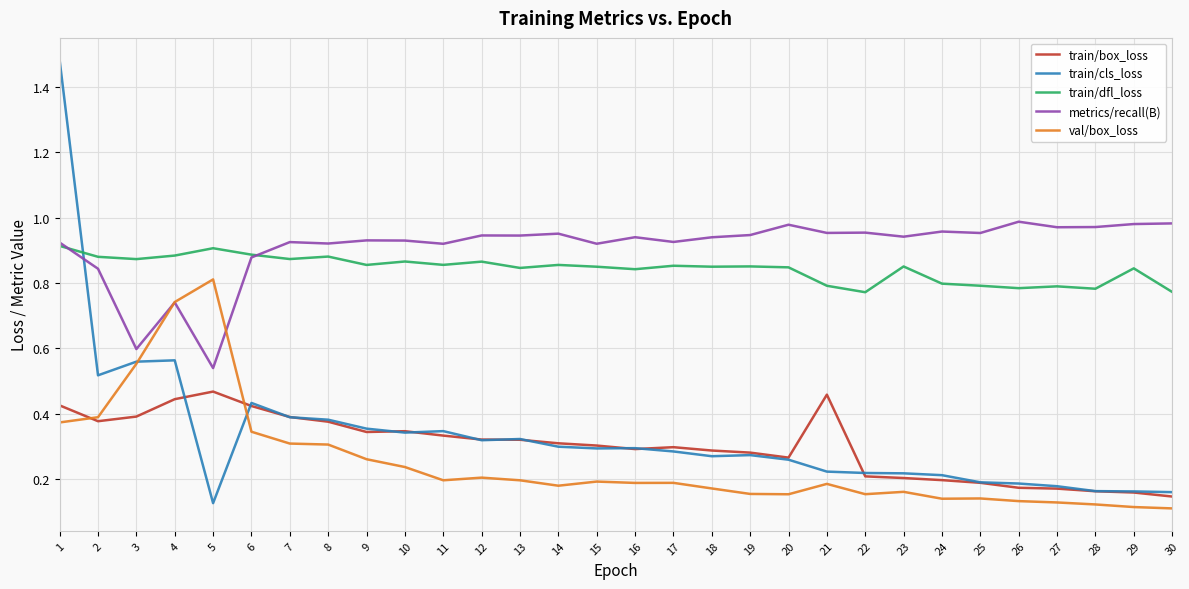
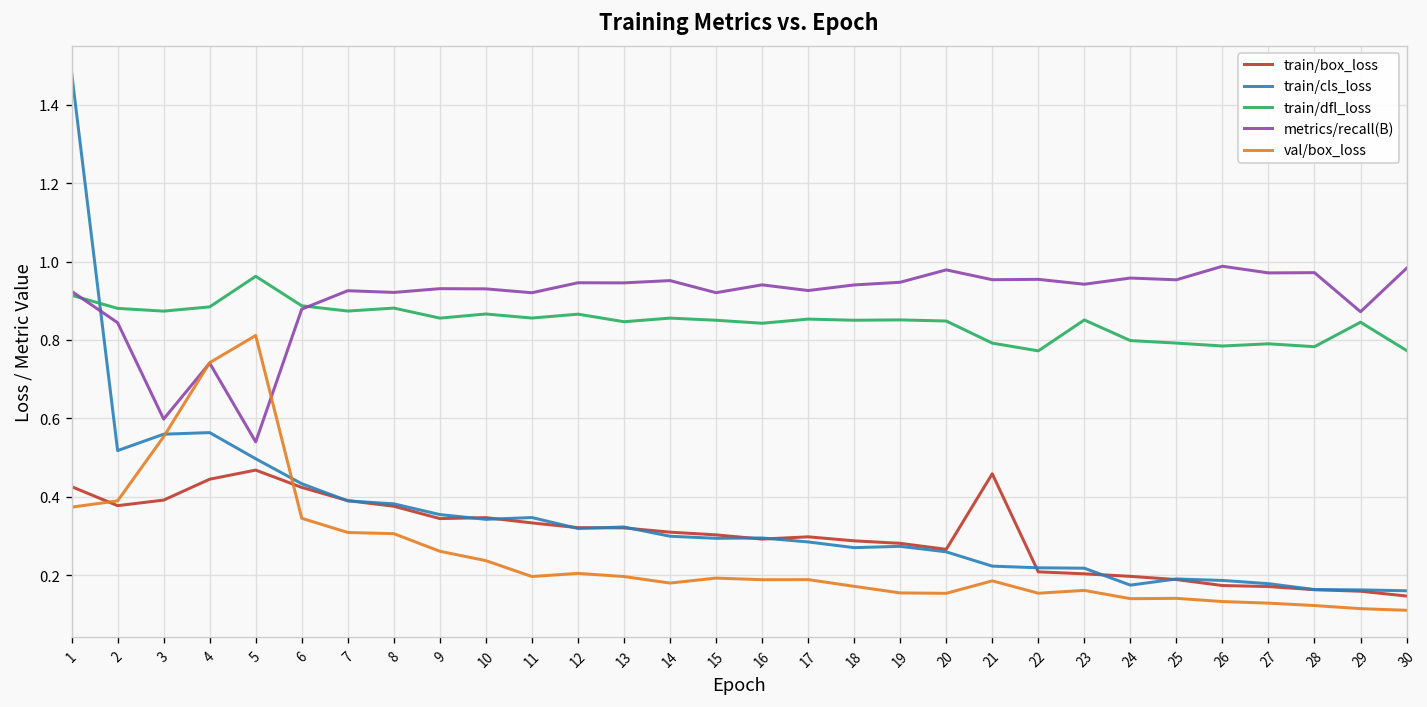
train/cls_loss, 5: 0.13 -> 0.50
train/dfl_loss, 5: 0.91 -> 0.96
train/cls_loss, 24: 0.21 -> 0.17
metrics/recall(B), 29: 0.98 -> 0.87
